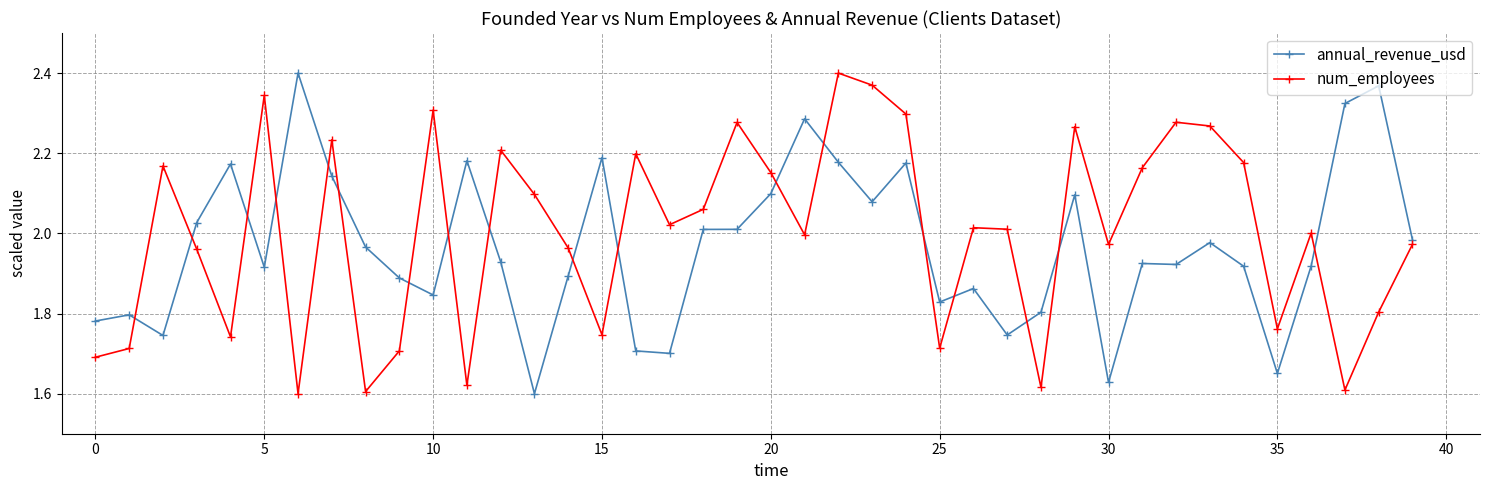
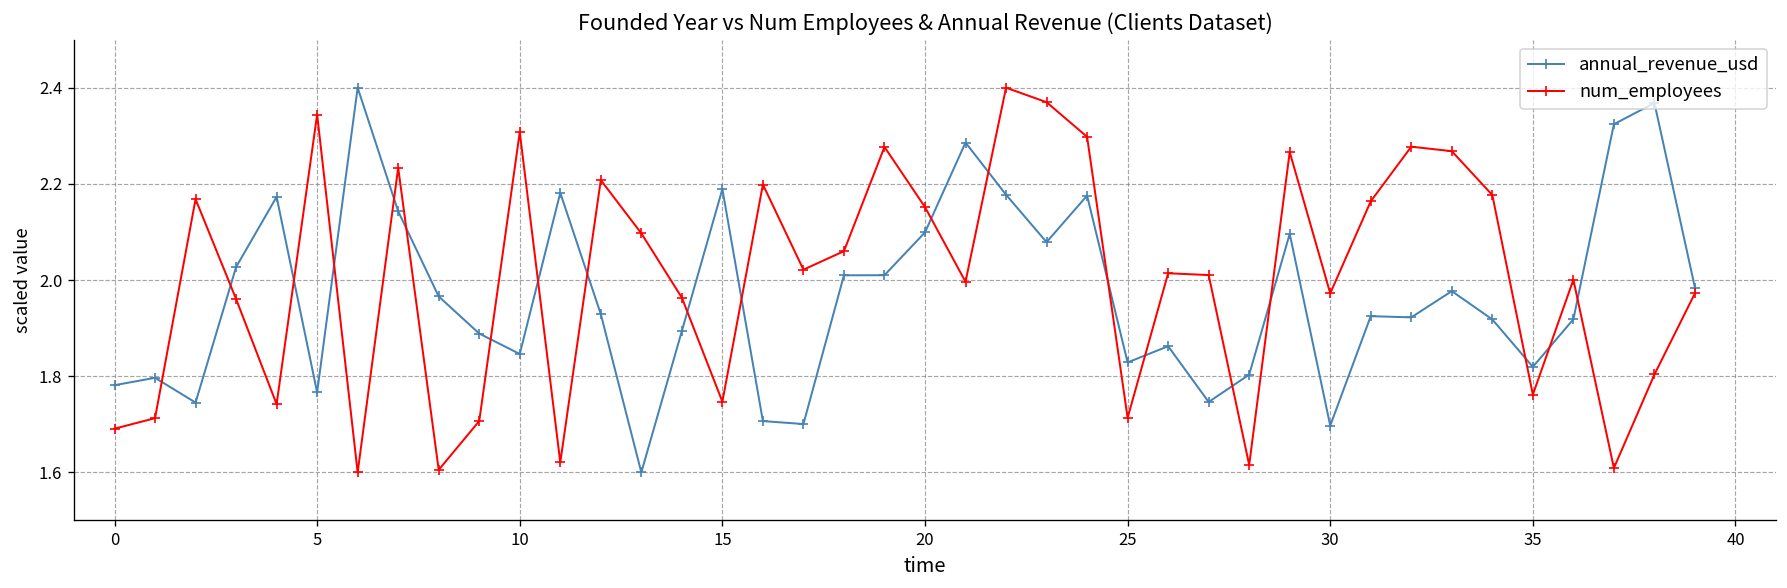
annual_revenue_usd, 5: 1.92 -> 1.77
annual_revenue_usd, 30: 1.63 -> 1.70
annual_revenue_usd, 35: 1.65 -> 1.82
